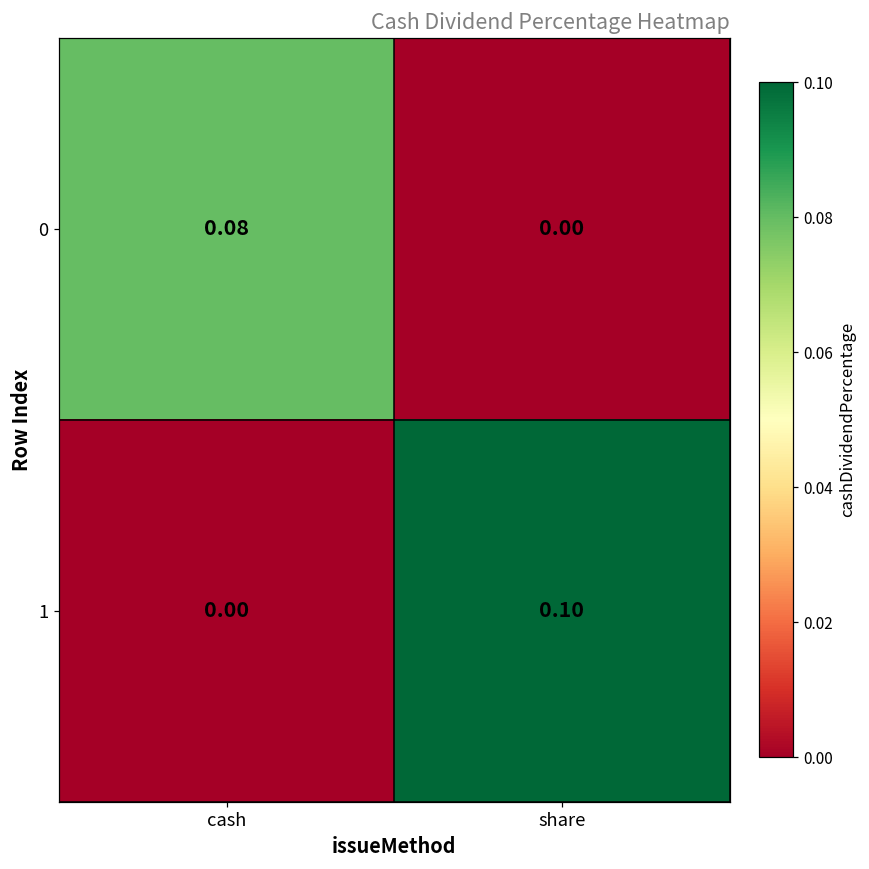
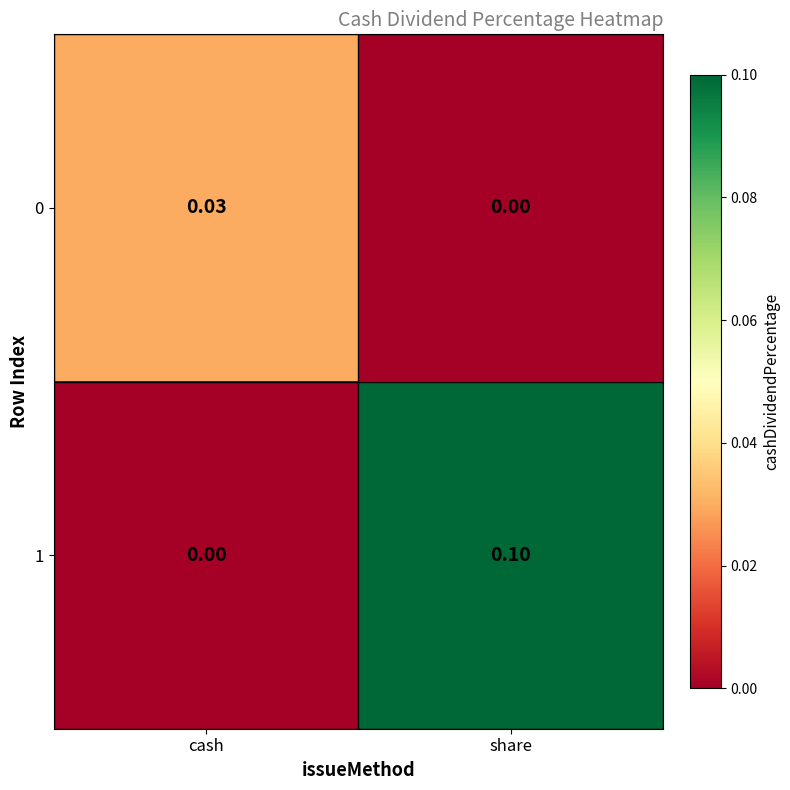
0, cash: 0.08 -> 0.03
